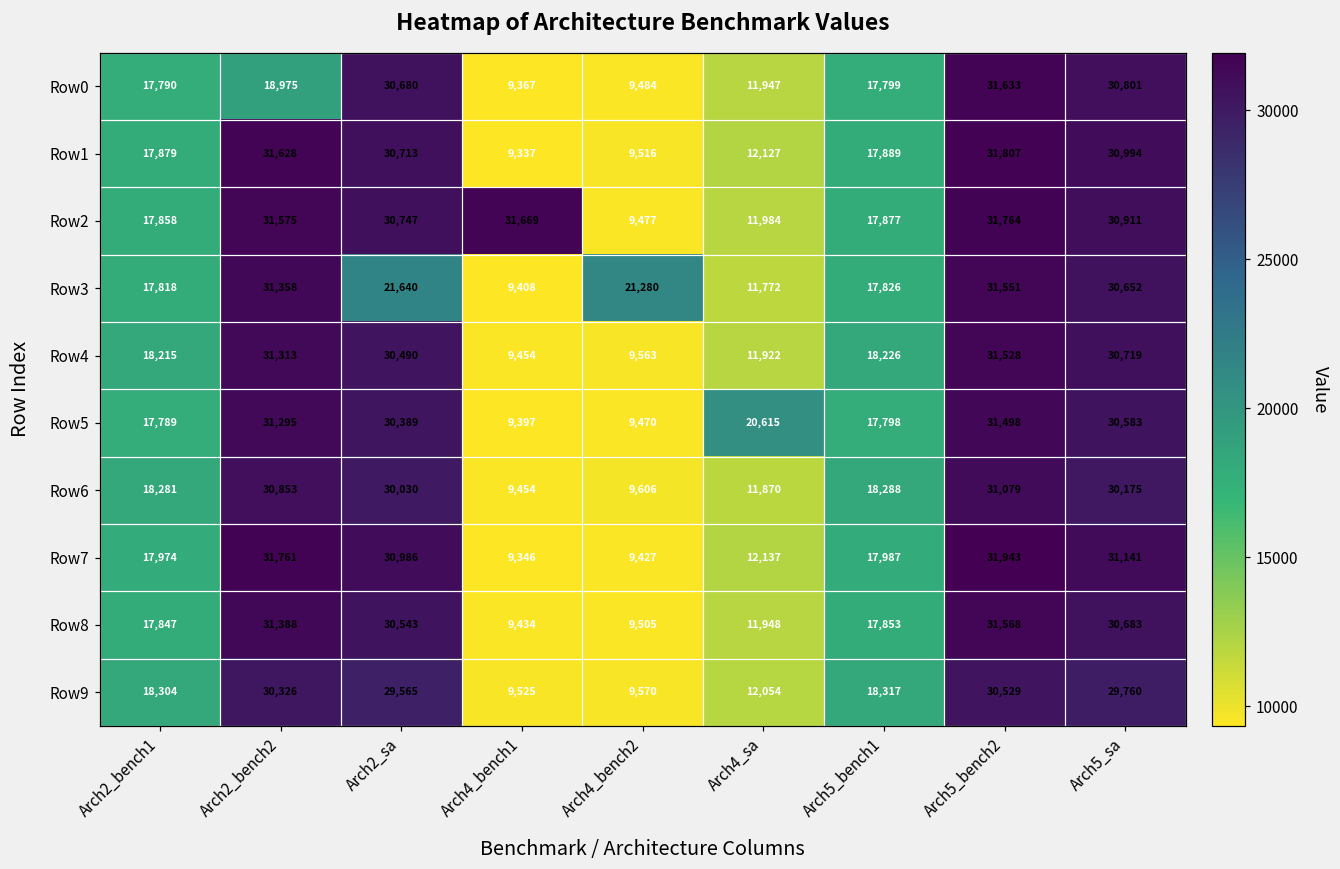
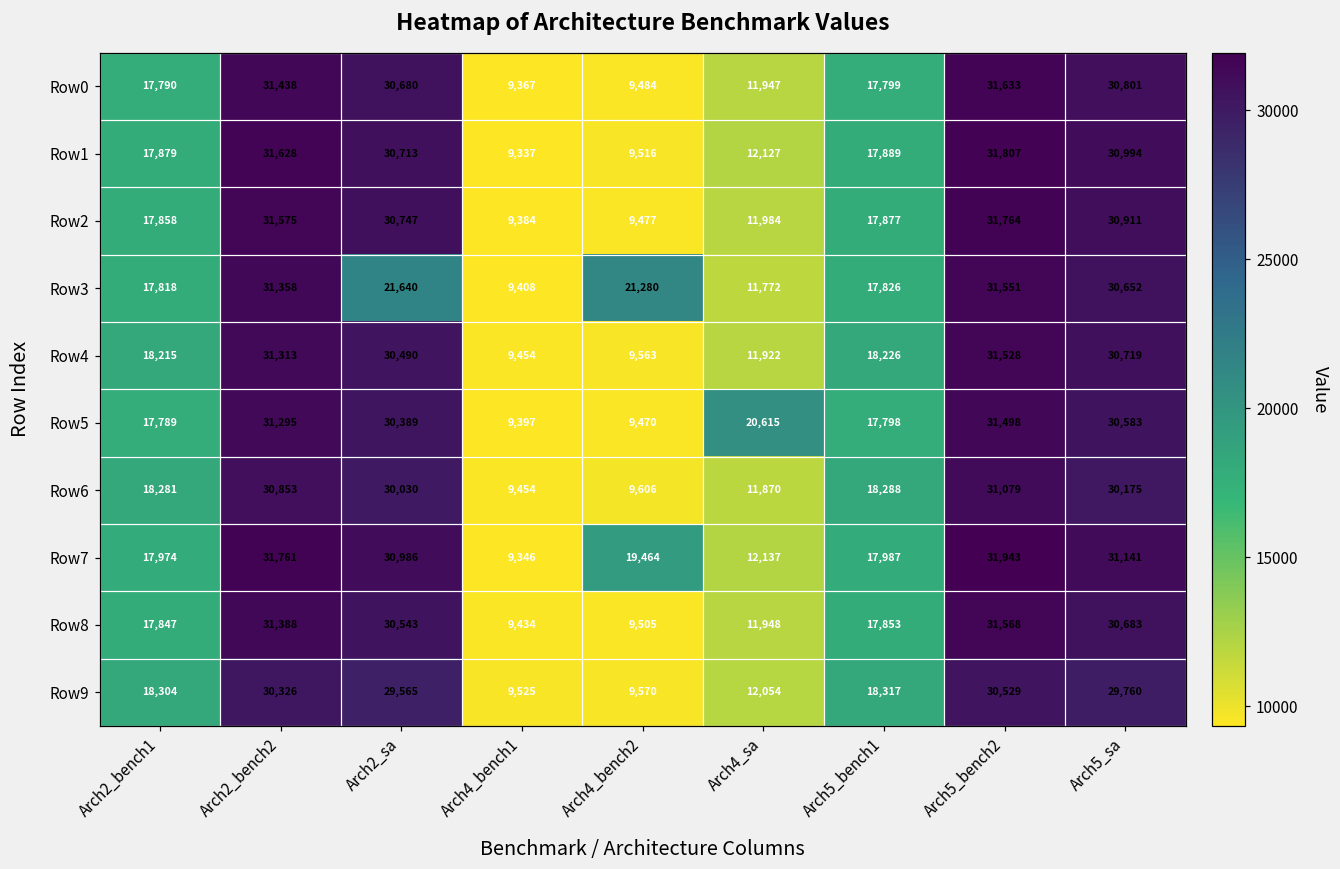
Row0, Arch2_bench2: 18,975 -> 31,438
Row2, Arch4_bench1: 31,669 -> 9,384
Row7, Arch4_bench2: 9,427 -> 19,464
